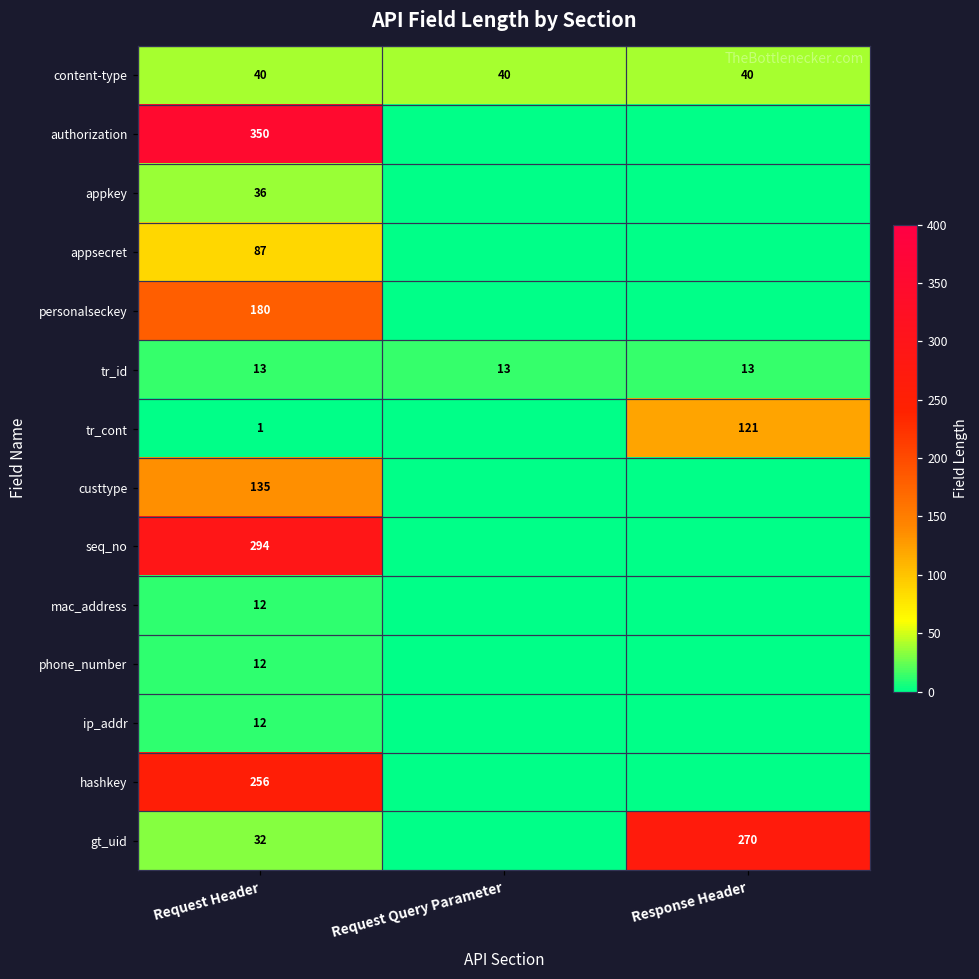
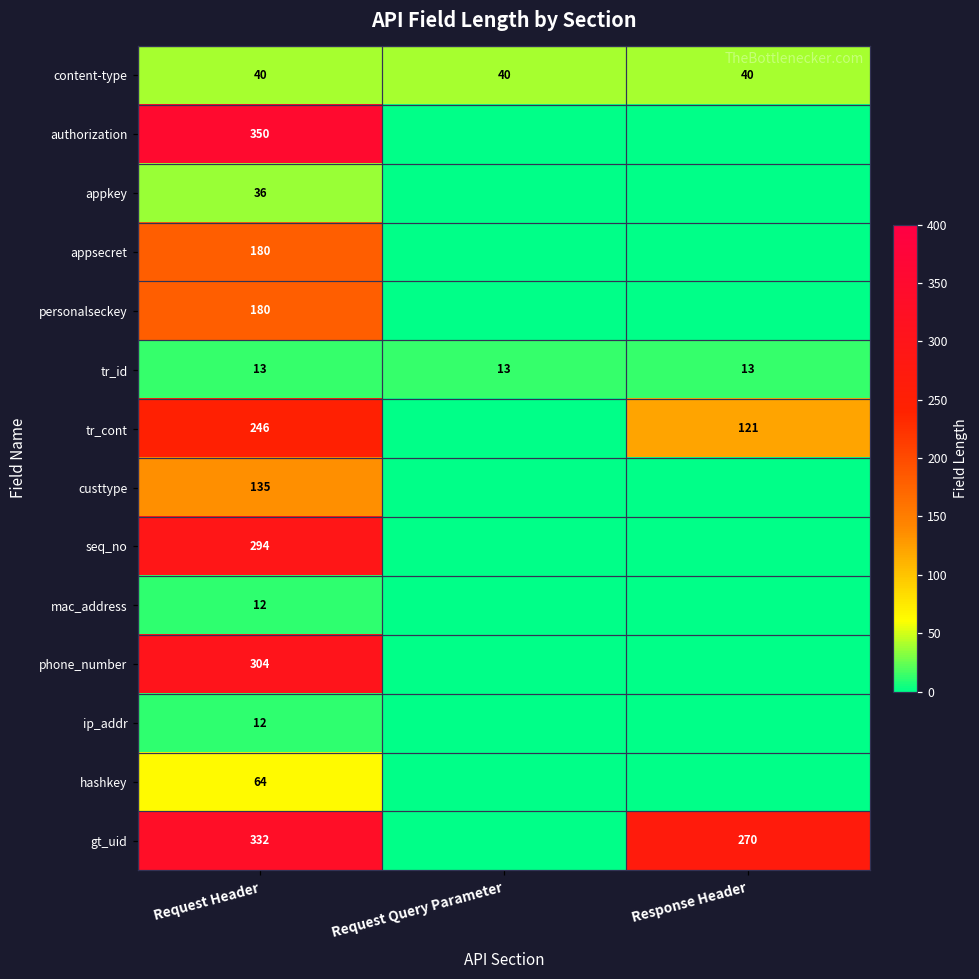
appsecret, Request Header: 87 -> 180
tr_cont, Request Header: 1 -> 246
phone_number, Request Header: 12 -> 304
hashkey, Request Header: 256 -> 64
gt_uid, Request Header: 32 -> 332
